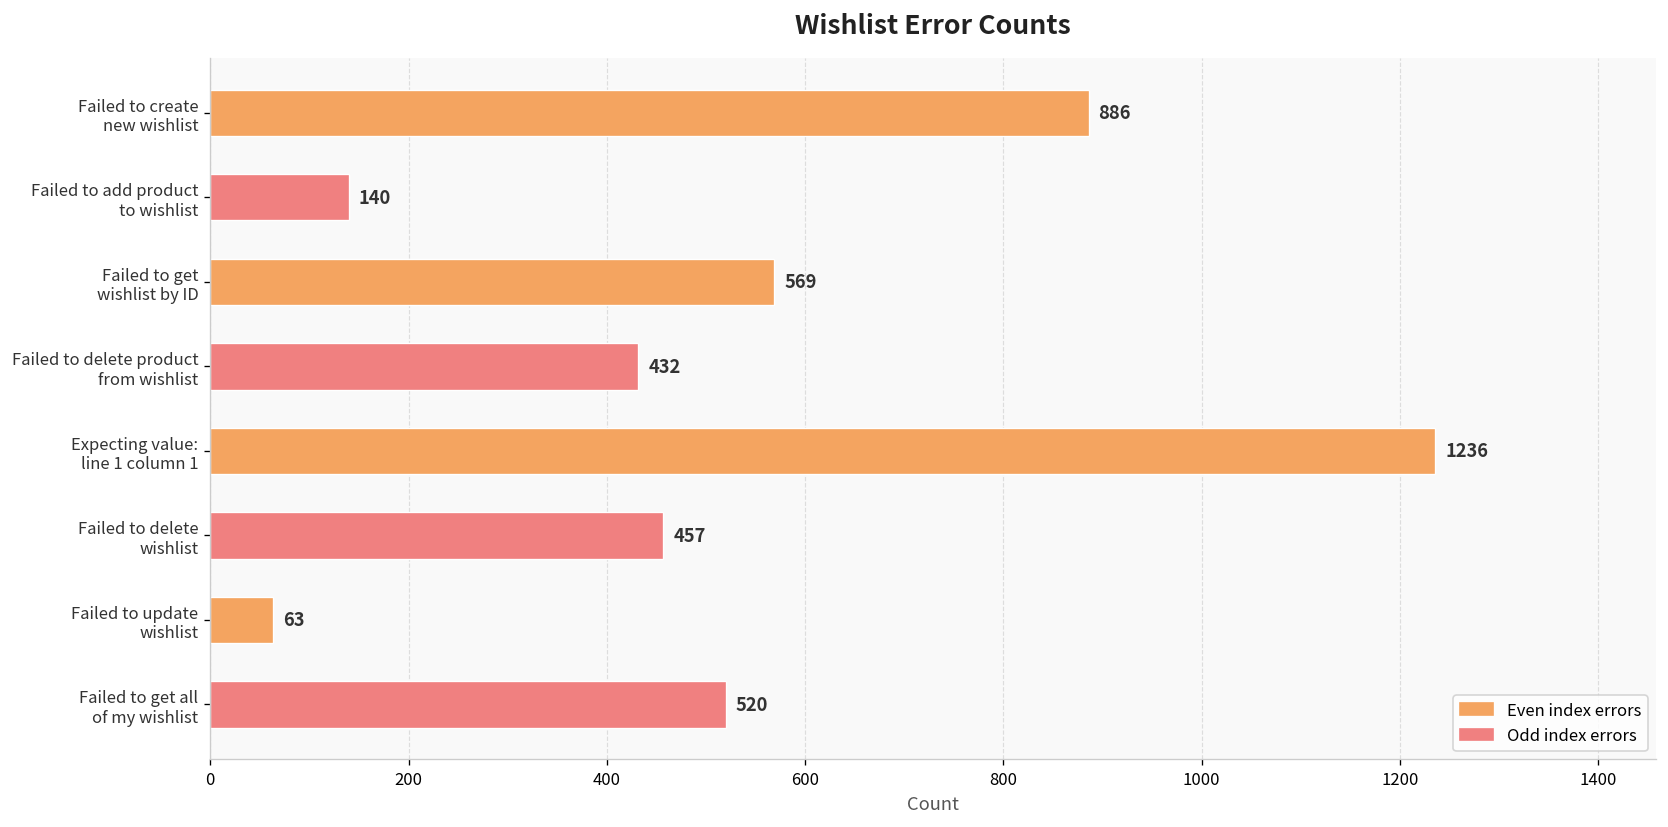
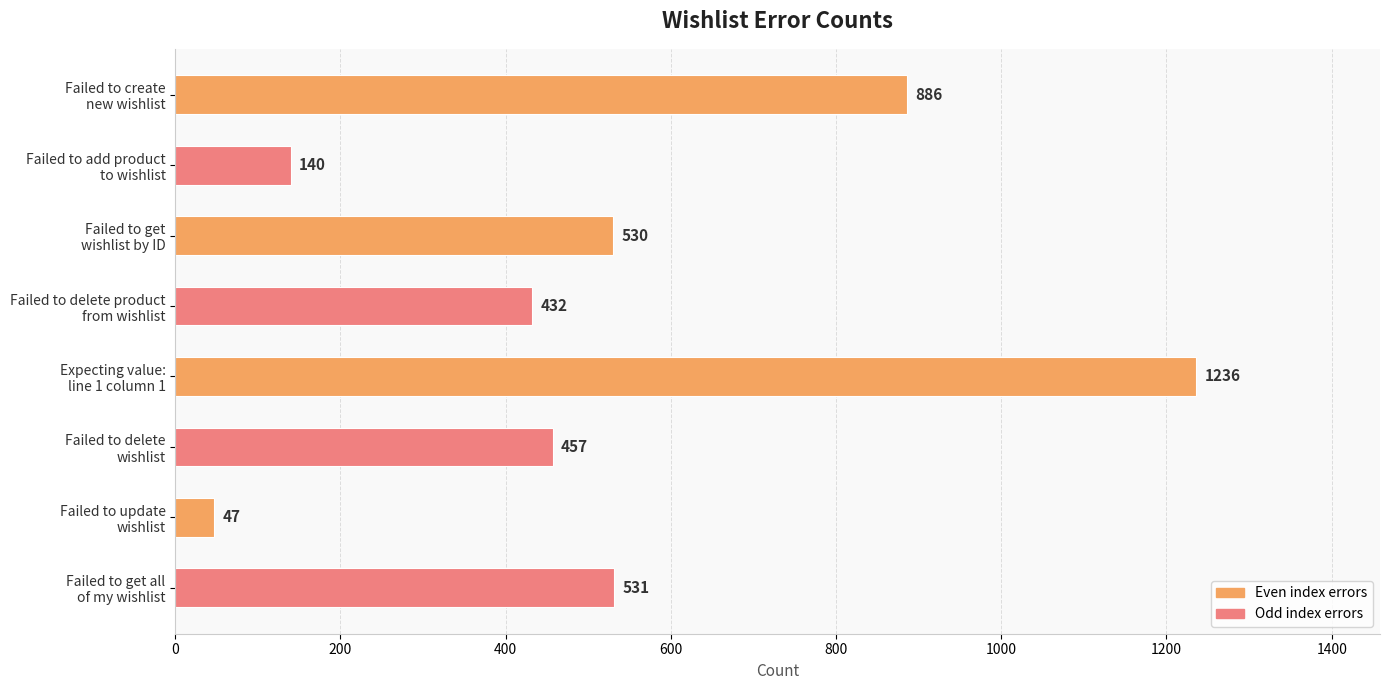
Failed to get wishlist by ID: 569 -> 530
Failed to update wishlist: 63 -> 47
Failed to get all of my wishlist: 520 -> 531
